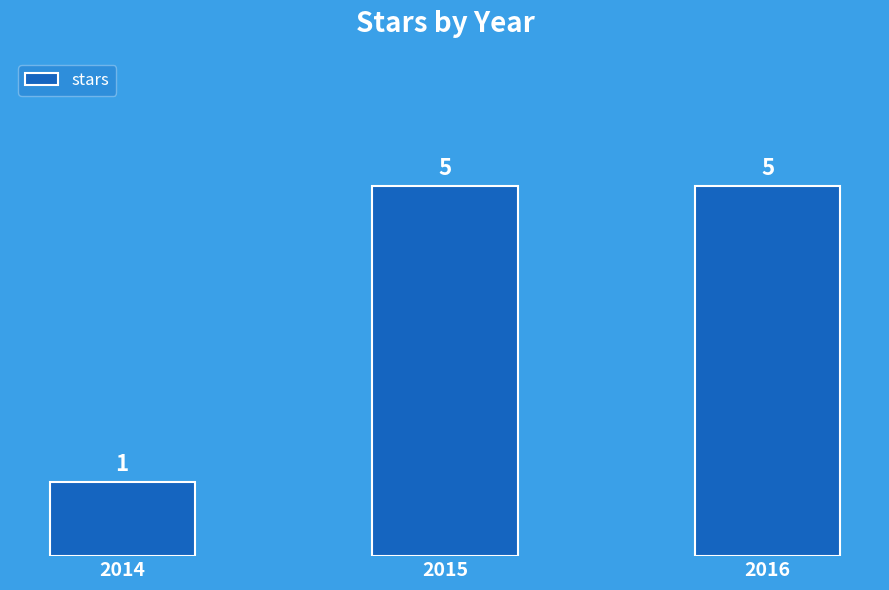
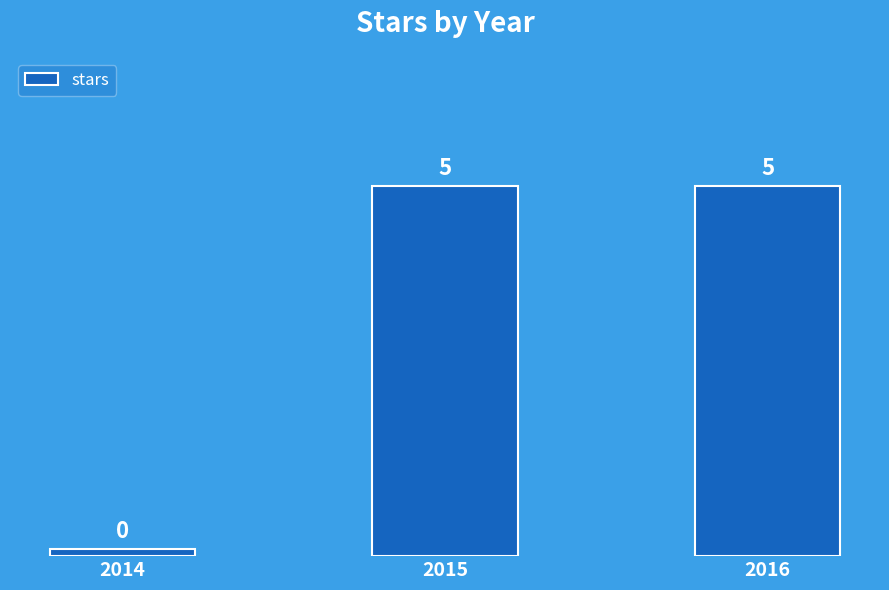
2014: 1 -> 0
